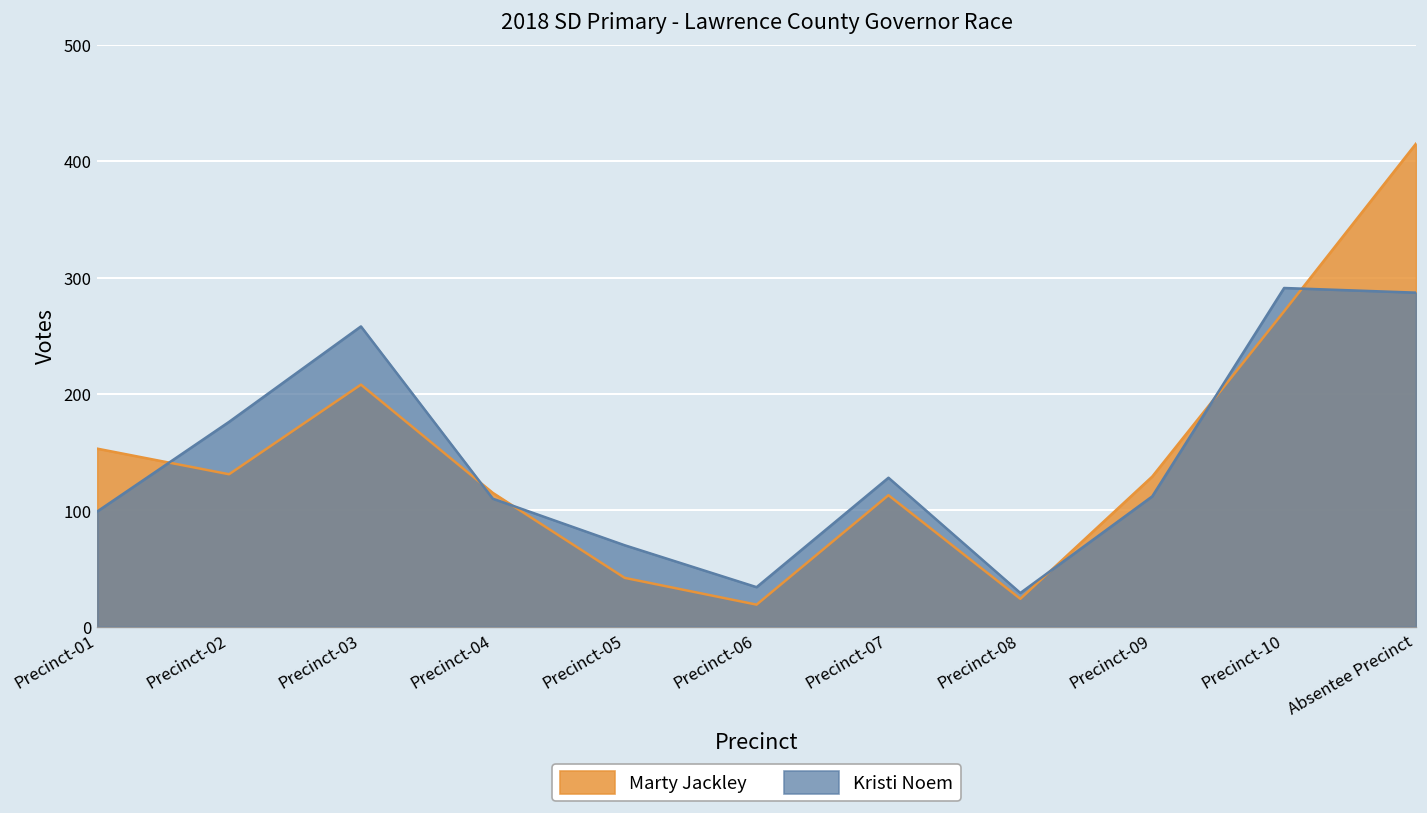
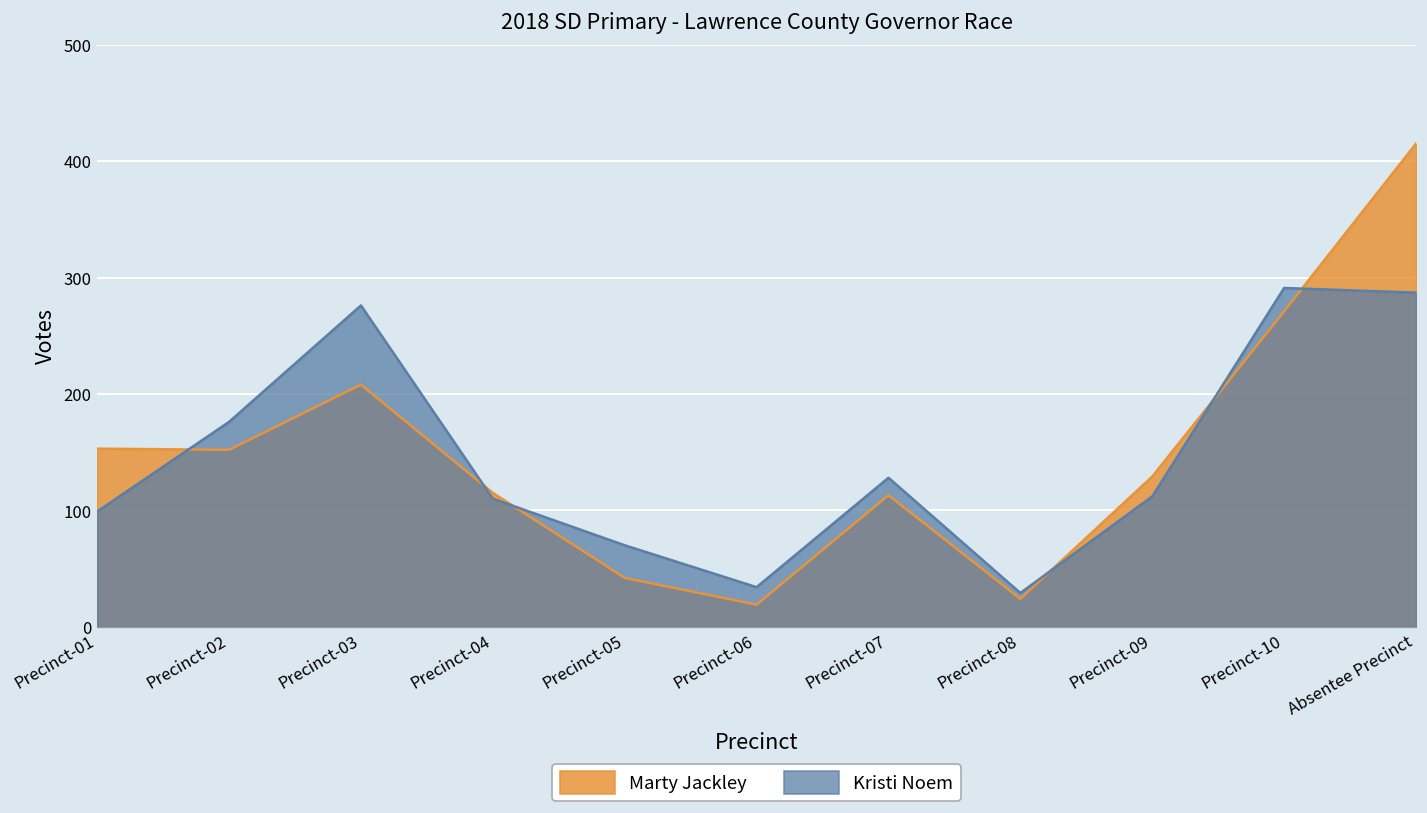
Marty Jackley, Precinct-02: 130 -> 150
Kristi Noem, Precinct-03: 260 -> 280
